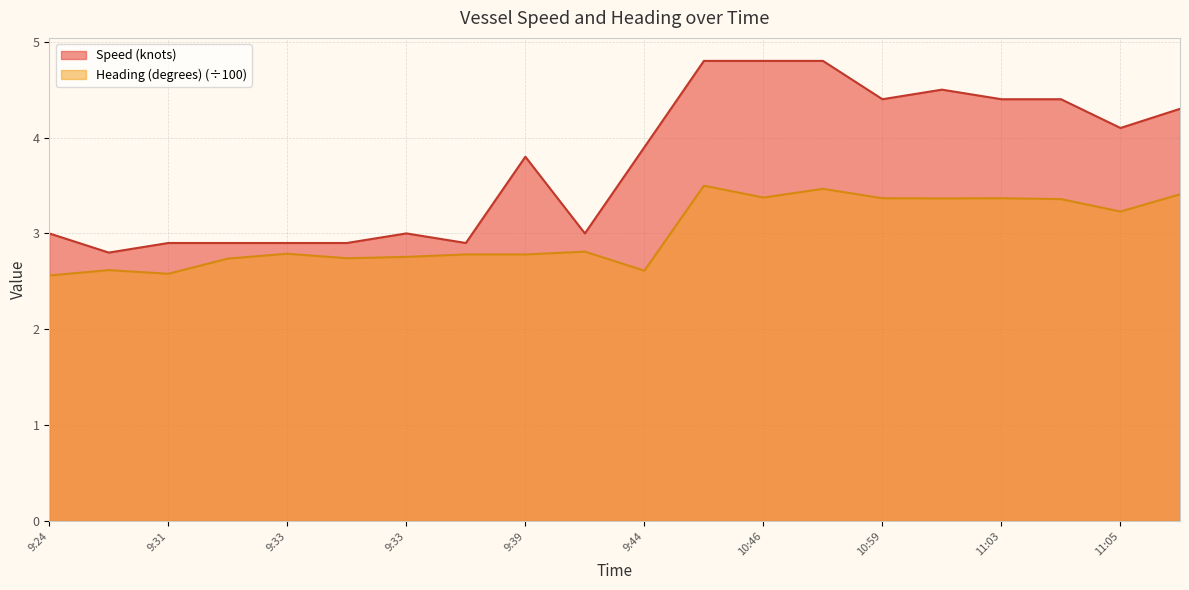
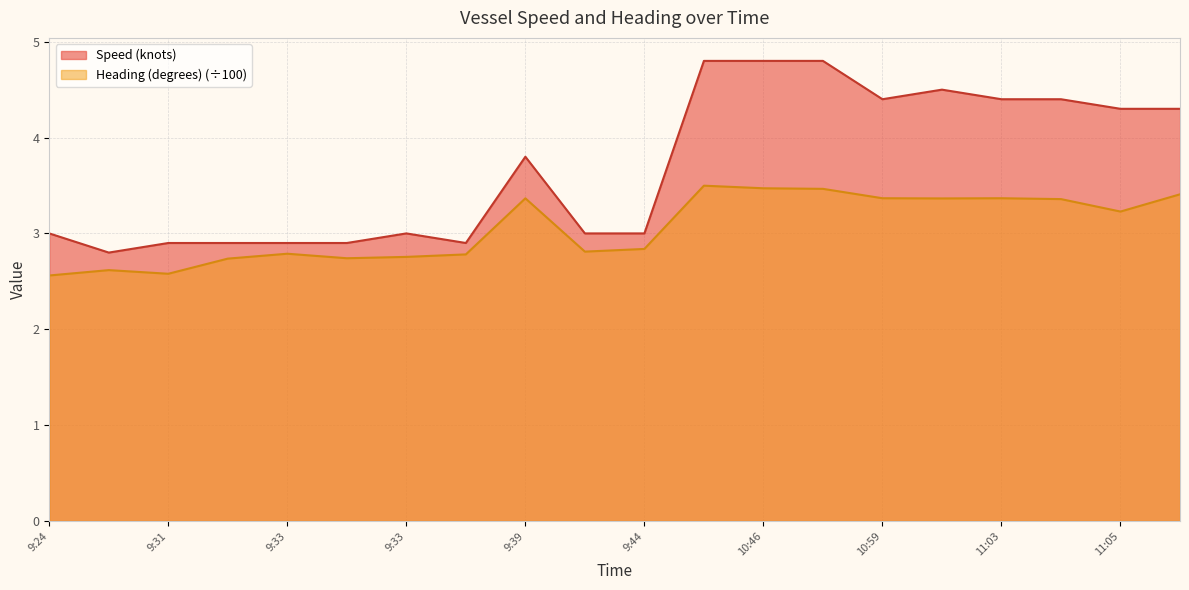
Heading (degrees) (÷100), 9:39: 2.8 -> 3.4
Speed (knots), 9:44: 3.9 -> 3.0
Heading (degrees) (÷100), 9:44: 2.6 -> 2.8
Heading (degrees) (÷100), 10:46: 3.4 -> 3.5
Speed (knots), 11:05: 4.1 -> 4.3
